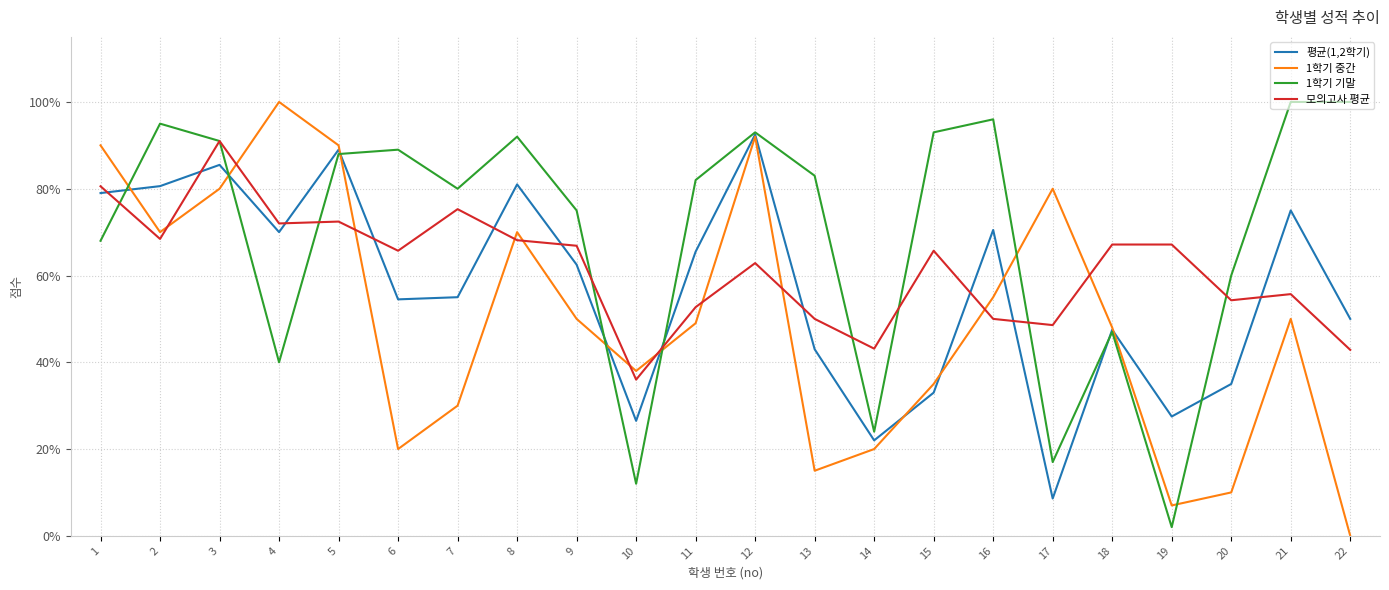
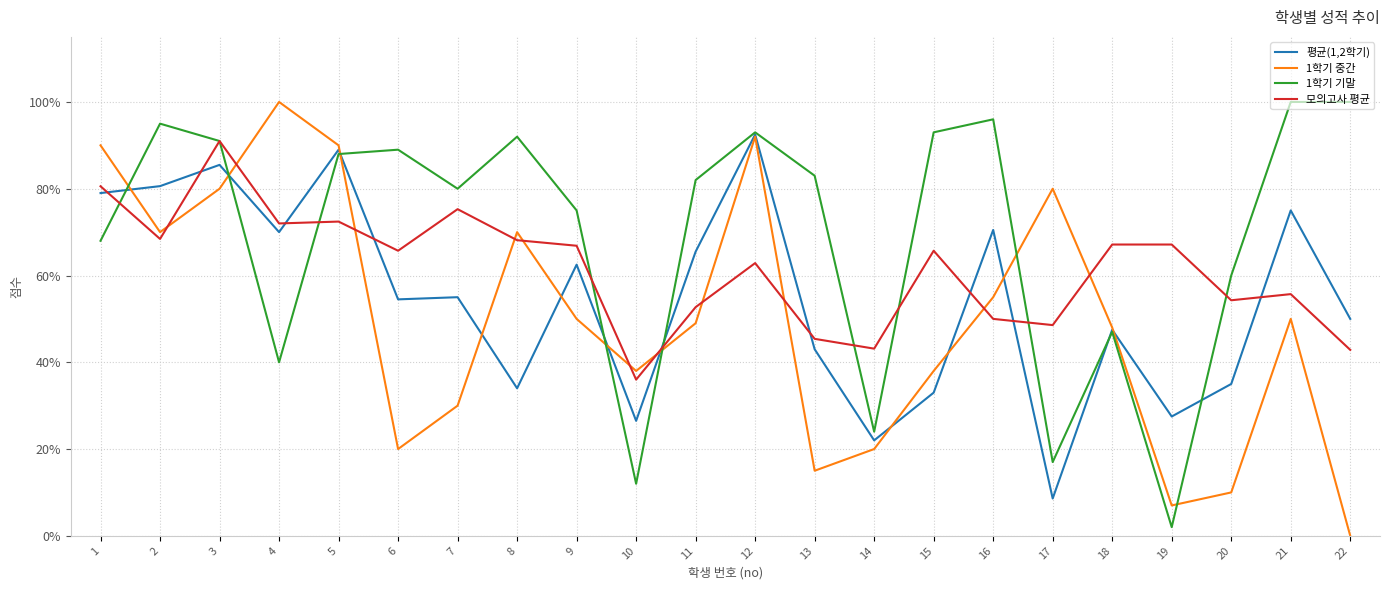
평균(1,2학기), 8: 81% -> 34%
모의고사 평균, 13: 50% -> 45%
1학기 중간, 15: 35% -> 38%
